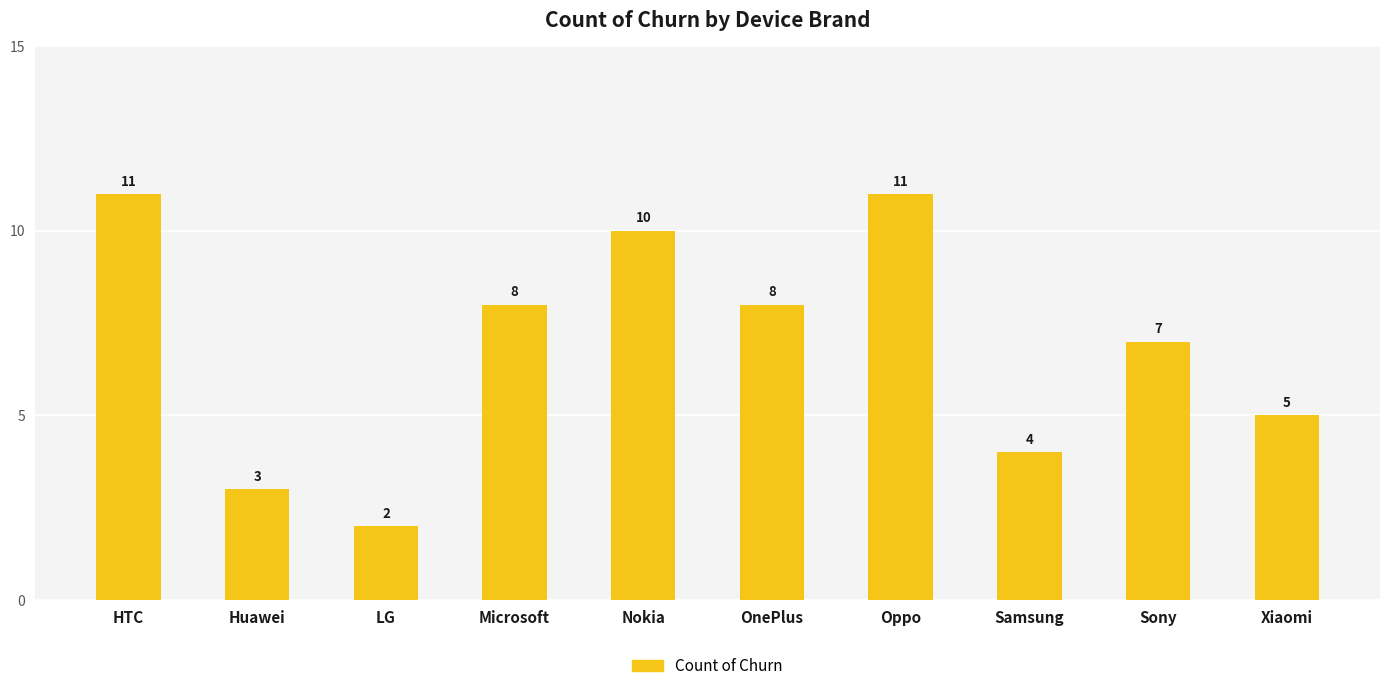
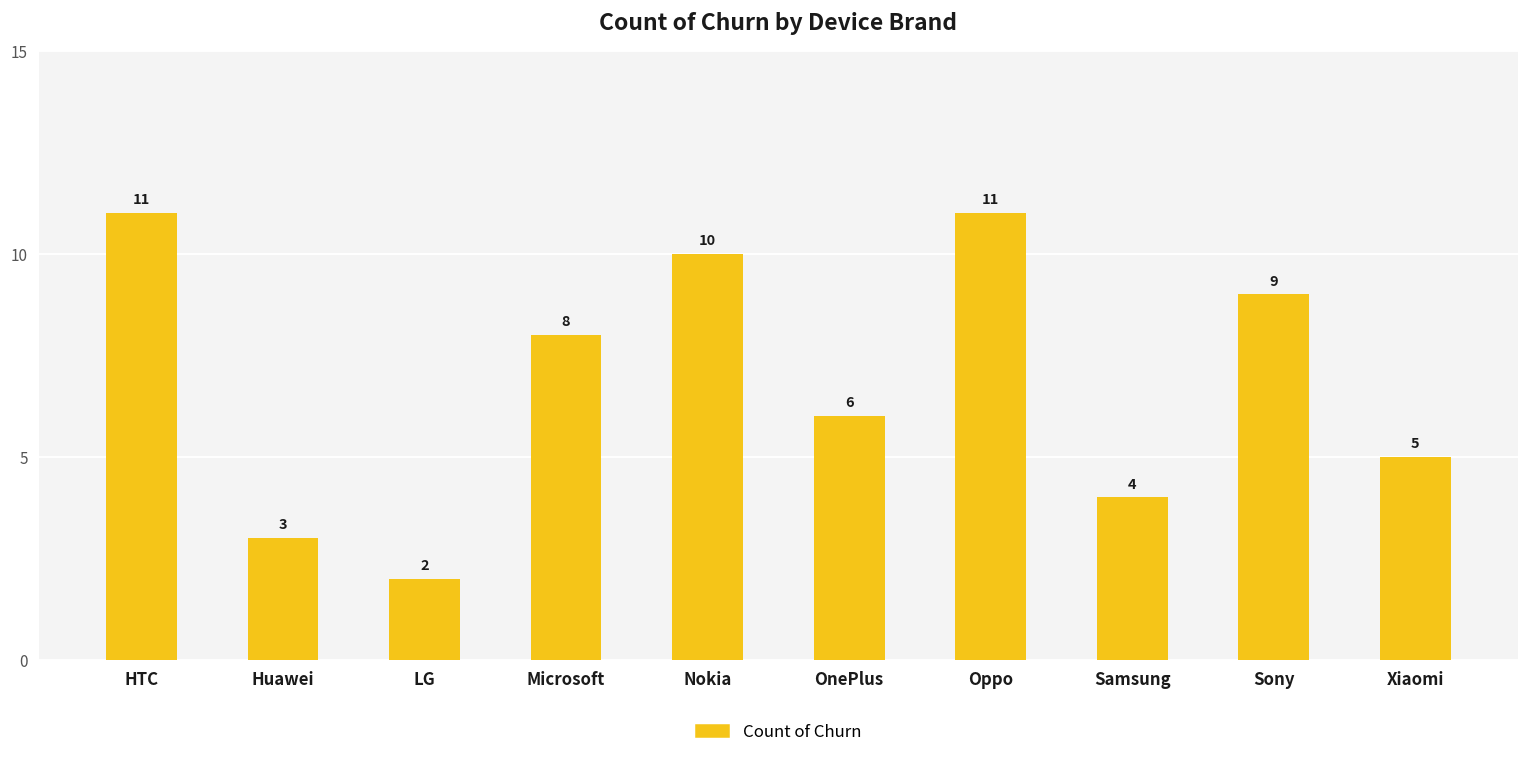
OnePlus: 8 -> 6
Sony: 7 -> 9
